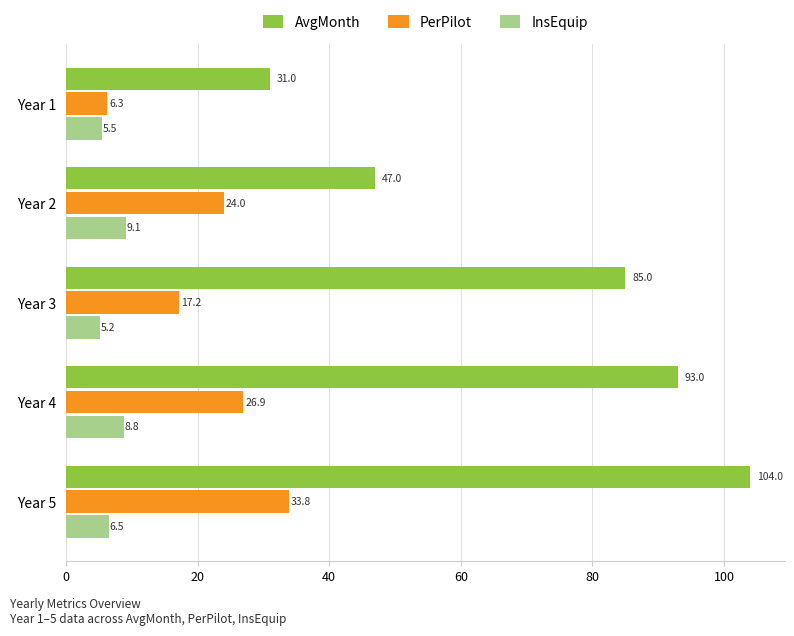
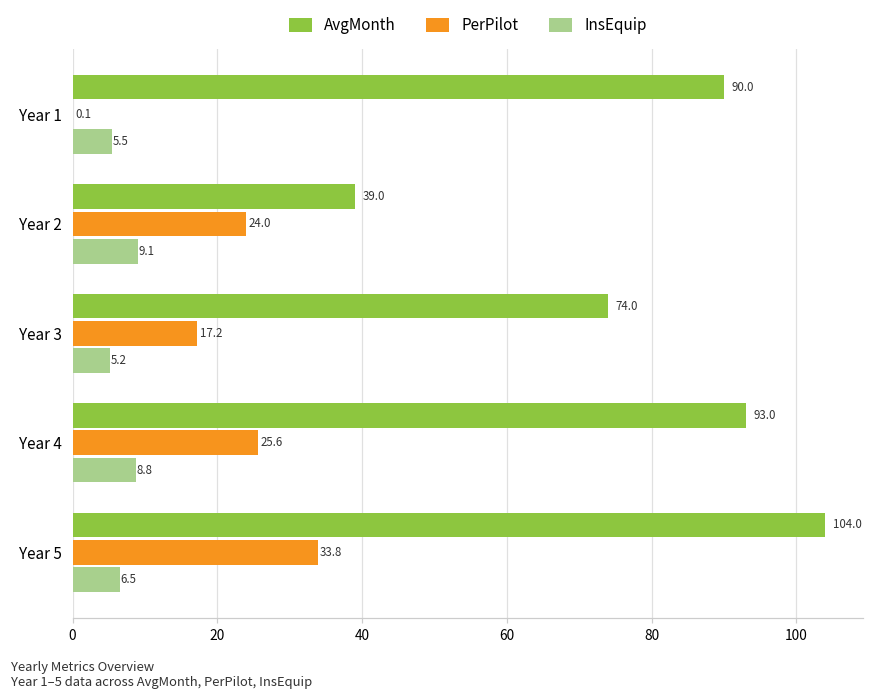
AvgMonth, Year 1: 31.0 -> 90.0
PerPilot, Year 1: 6.3 -> 0.1
AvgMonth, Year 2: 47.0 -> 39.0
AvgMonth, Year 3: 85.0 -> 74.0
PerPilot, Year 4: 26.9 -> 25.6
